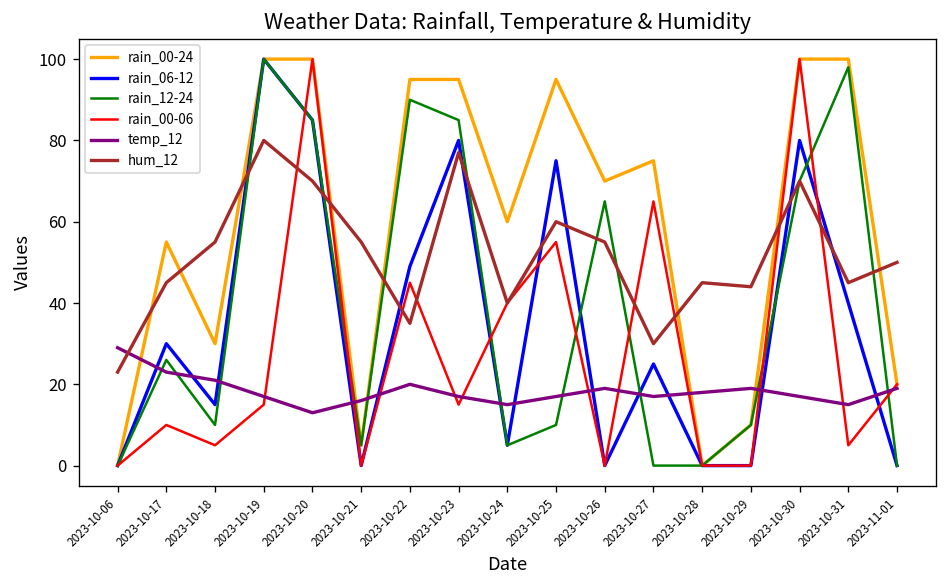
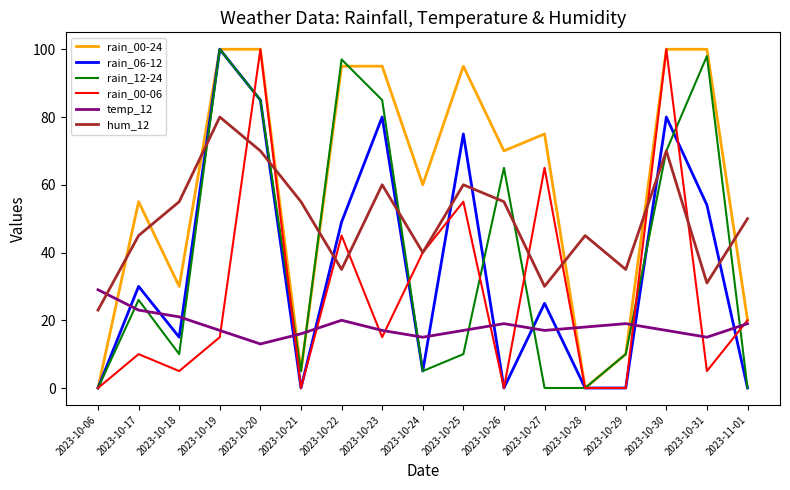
rain_12-24, 2023-10-22: 90 -> 97
hum_12, 2023-10-23: 77 -> 60
hum_12, 2023-10-29: 44 -> 35
rain_06-12, 2023-10-31: 40 -> 54
hum_12, 2023-10-31: 45 -> 31
